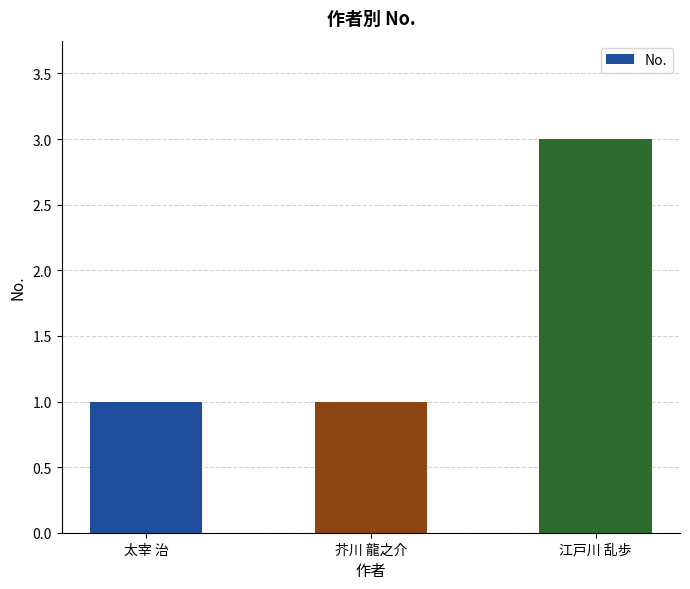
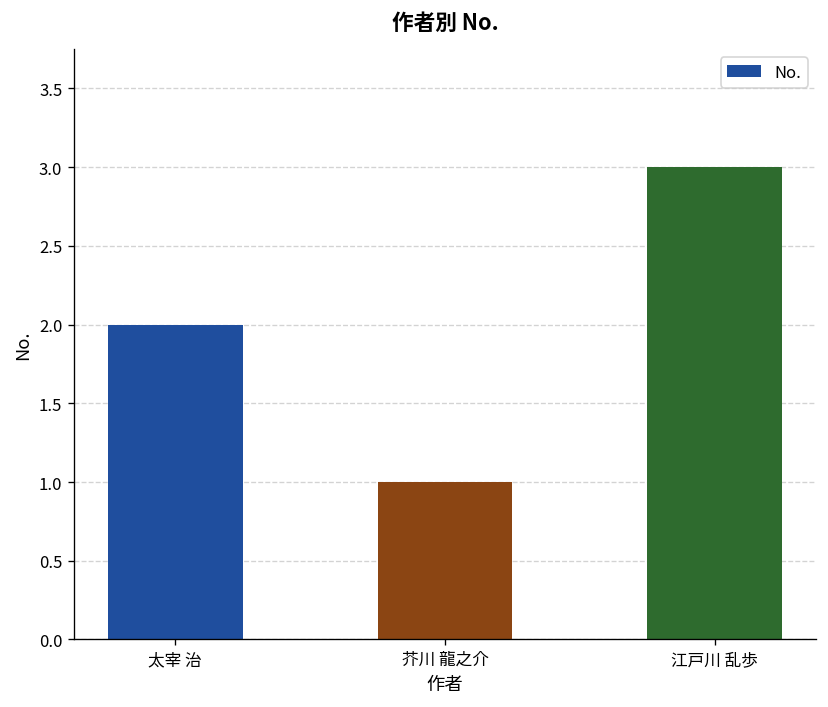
太宰 治: 1 -> 2
